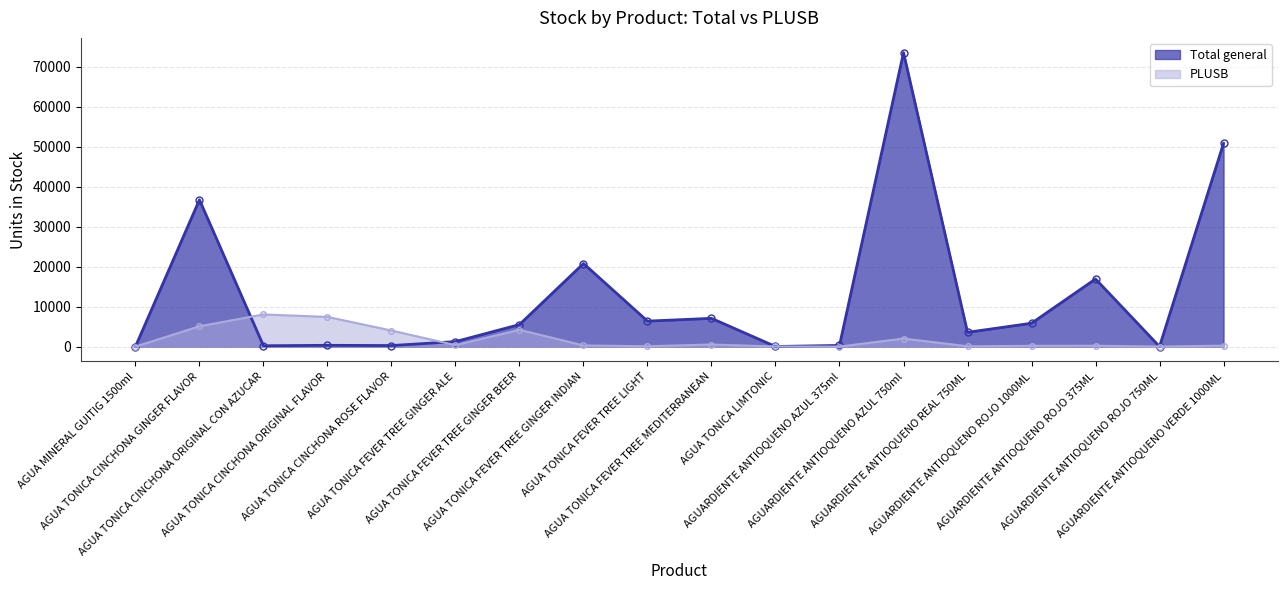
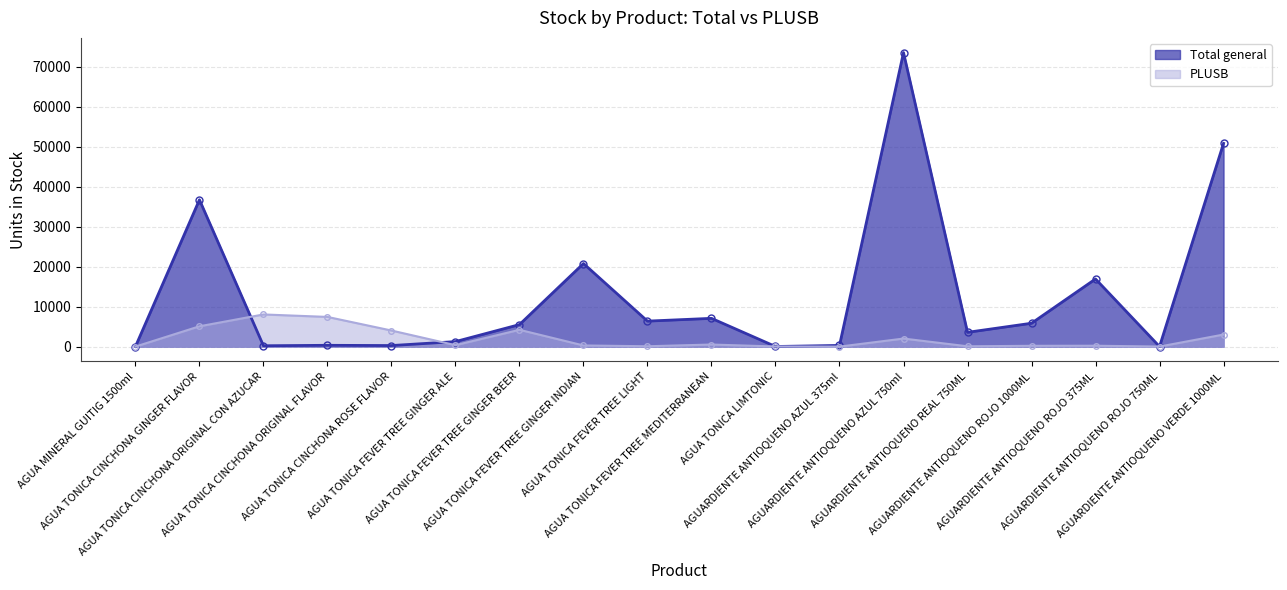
PLUSB, AGUARDIENTE ANTIOQUENO VERDE 1000ML: 0 -> 3000
